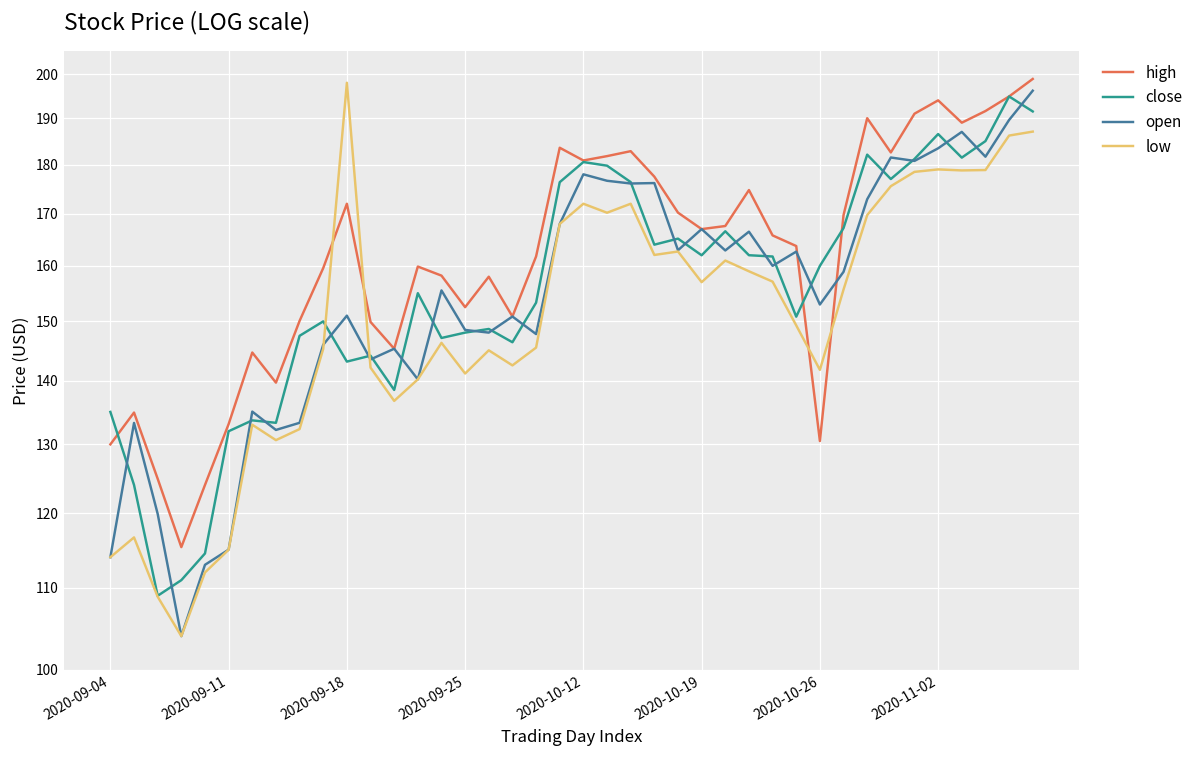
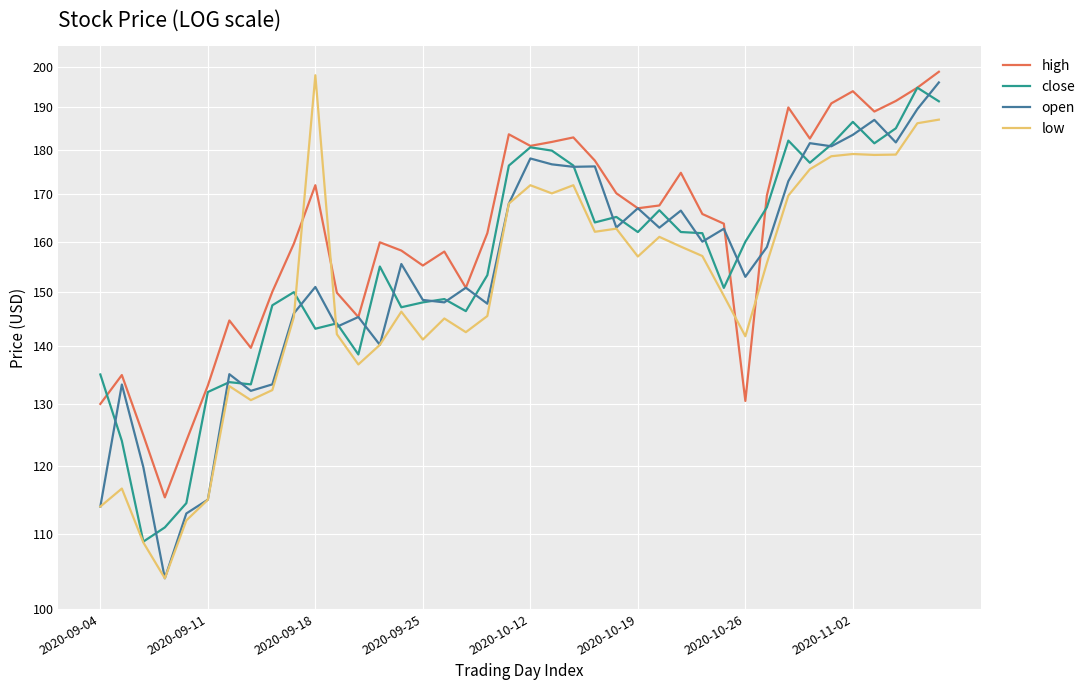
high, 2020-09-25: 153 -> 155
